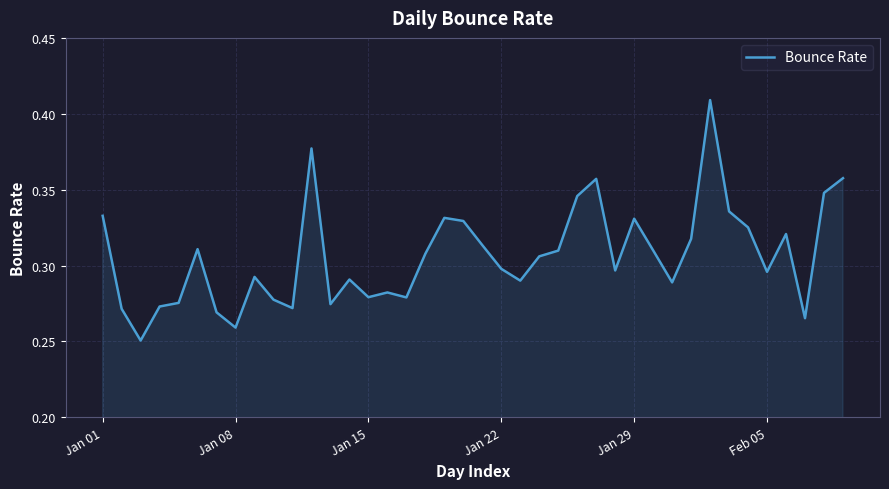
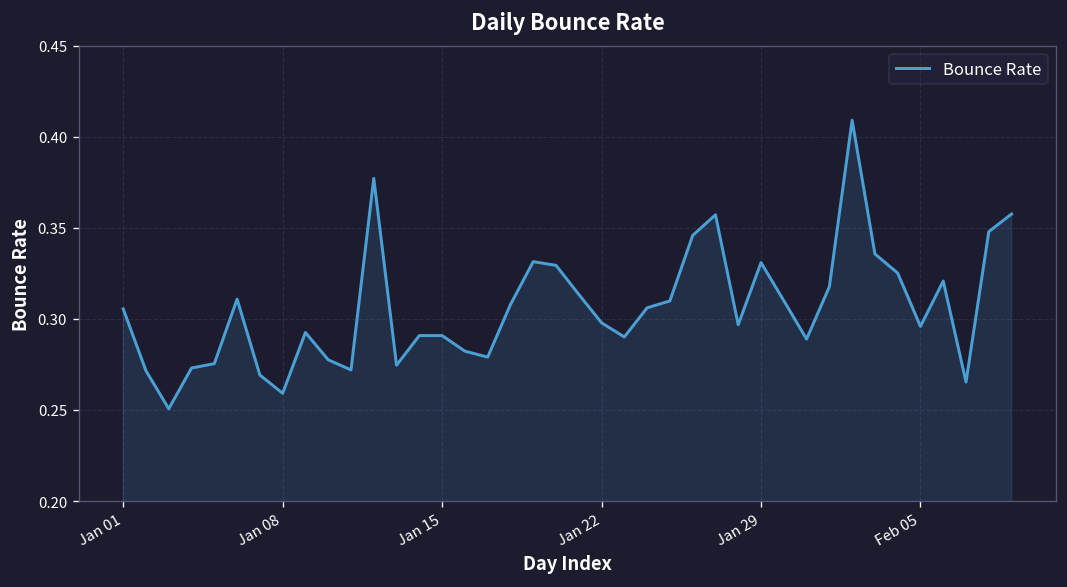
Jan 01: 0.333 -> 0.306
Jan 15: 0.279 -> 0.291
